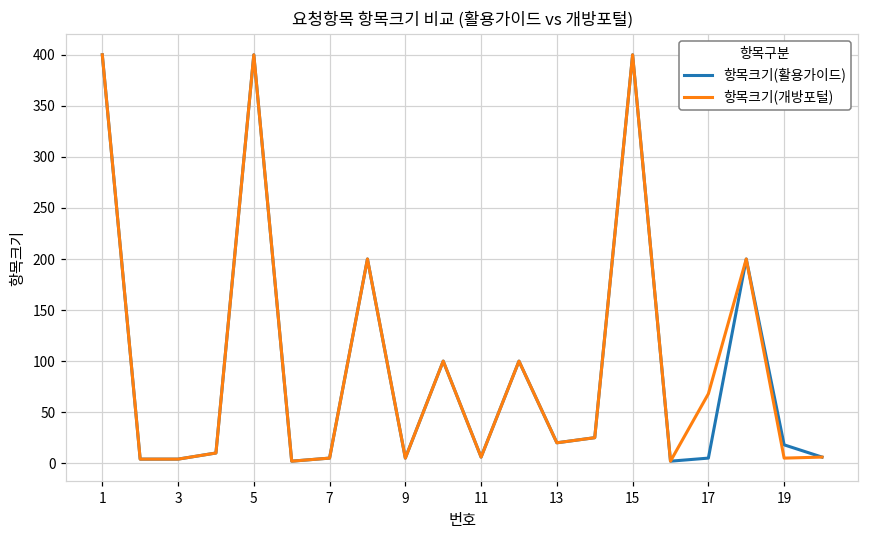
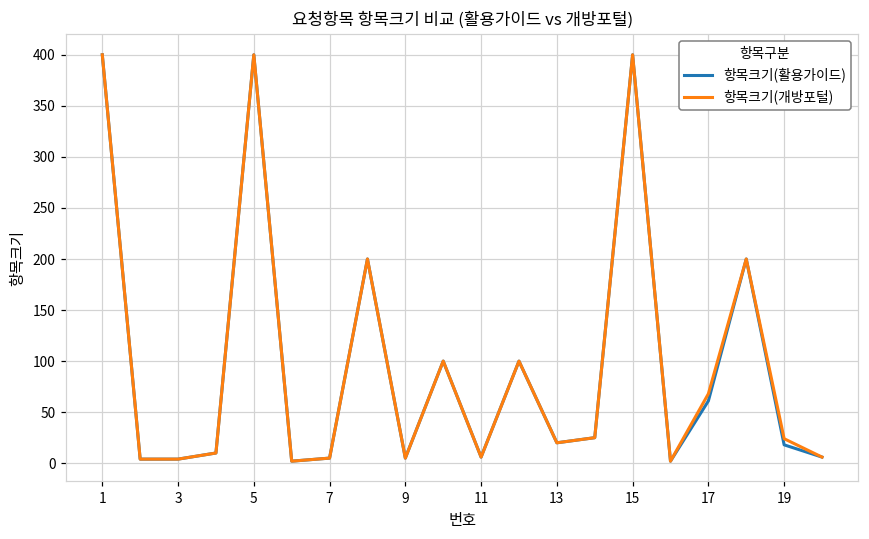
항목크기(활용가이드), 17: 10 -> 60
항목크기(개방포털), 19: 10 -> 20
